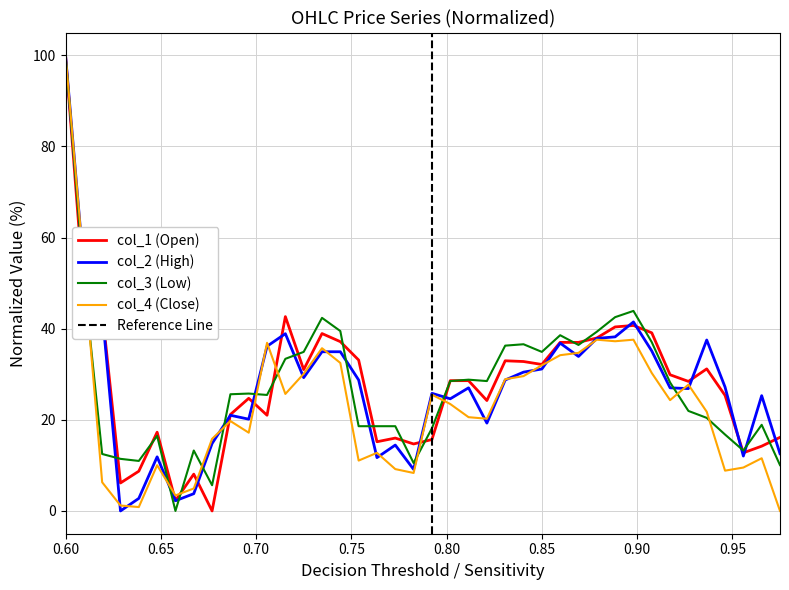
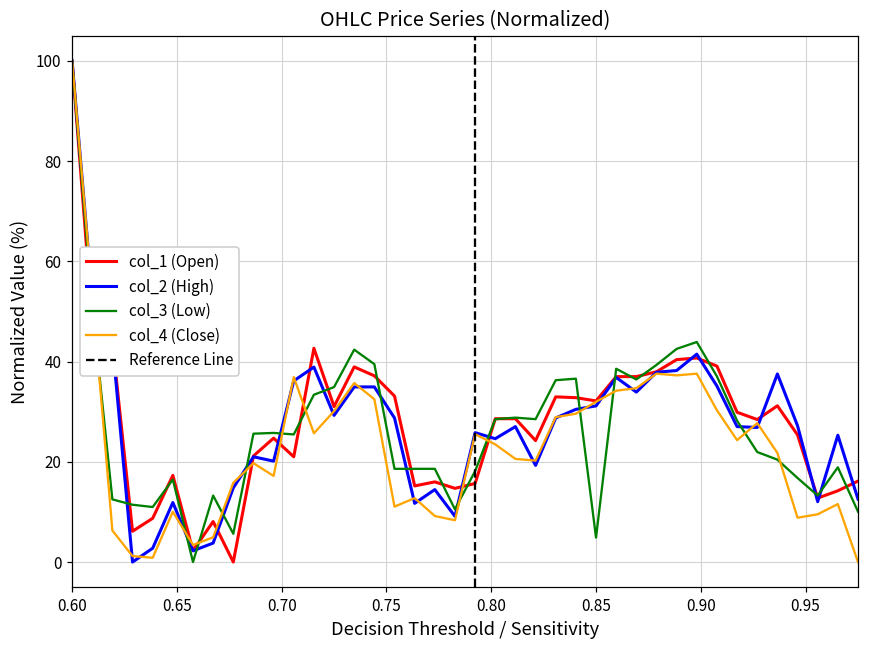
col_3 (Low), 0.85: 35 -> 5
